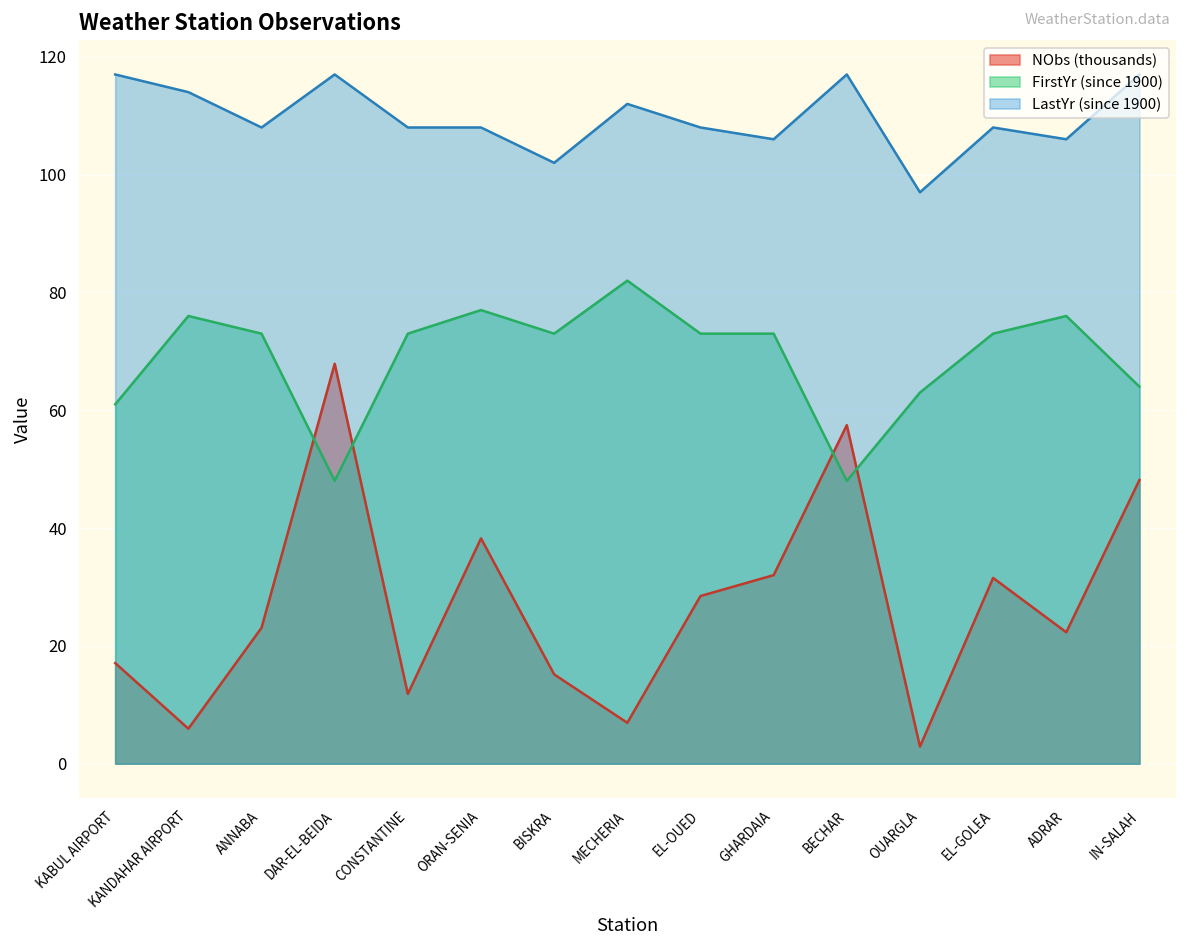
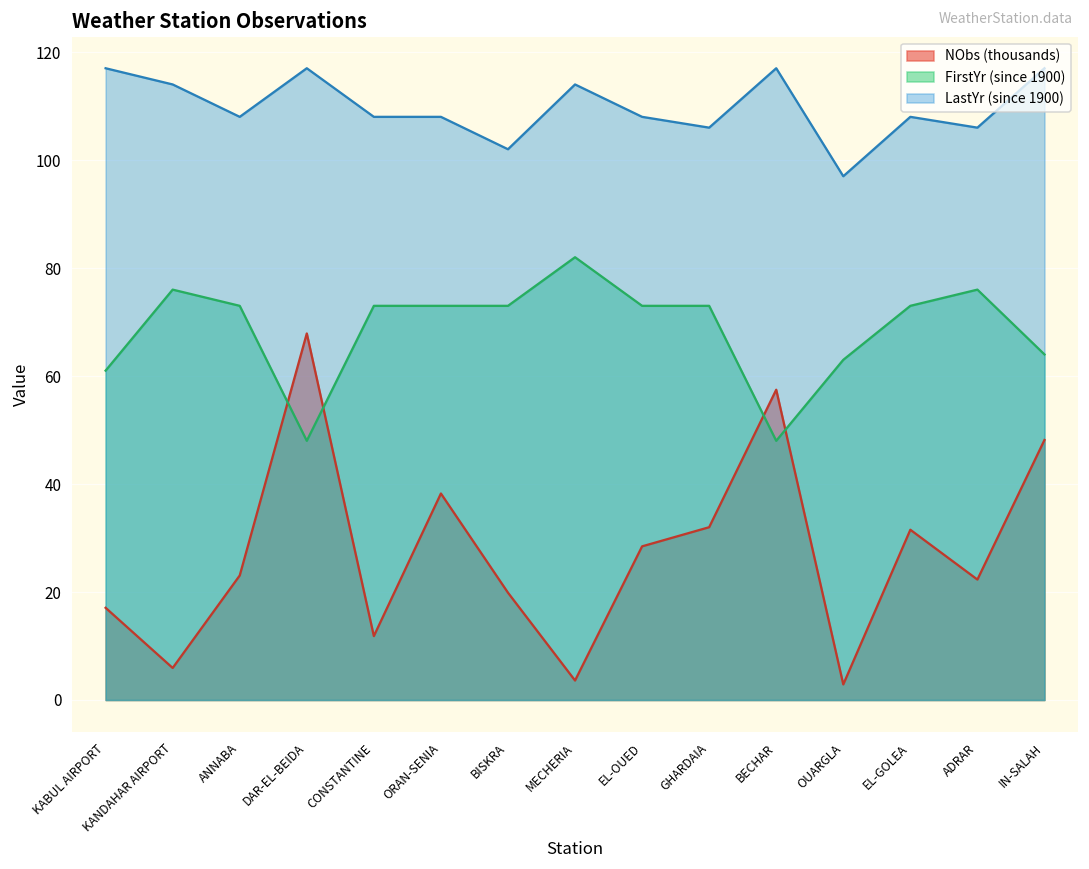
FirstYr (since 1900), ORAN-SENIA: 77 -> 73
NObs (thousands), BISKRA: 15 -> 20
NObs (thousands), MECHERIA: 7 -> 4
LastYr (since 1900), MECHERIA: 112 -> 114
